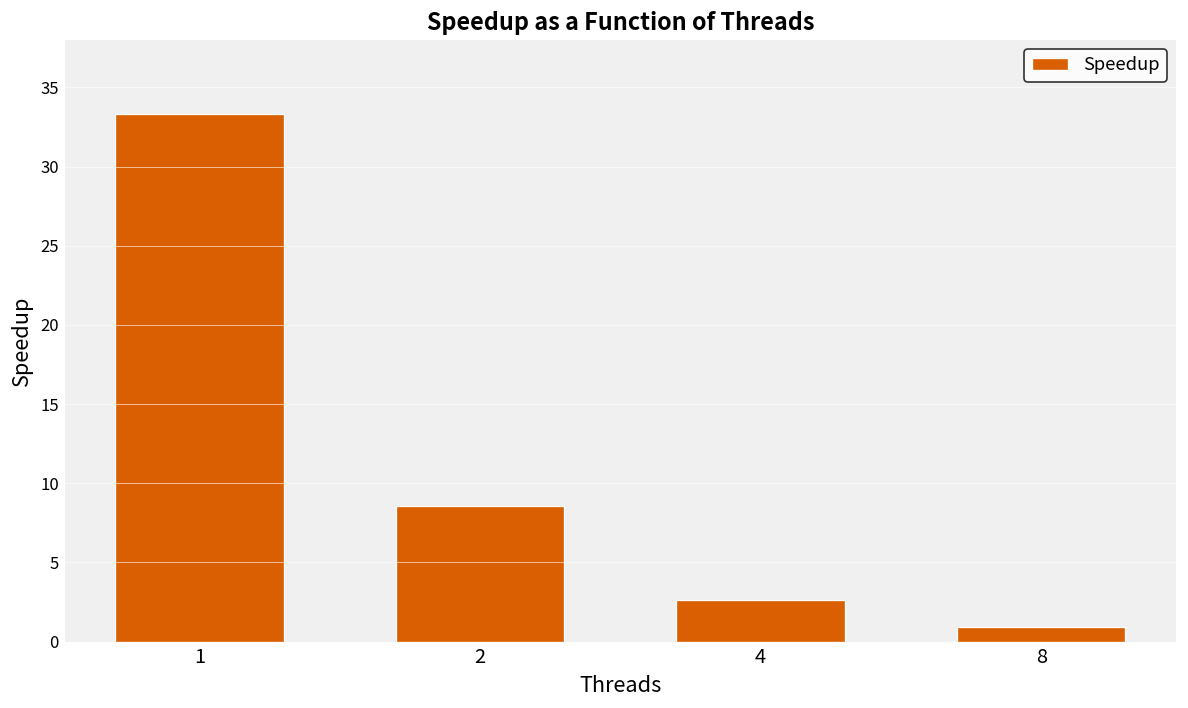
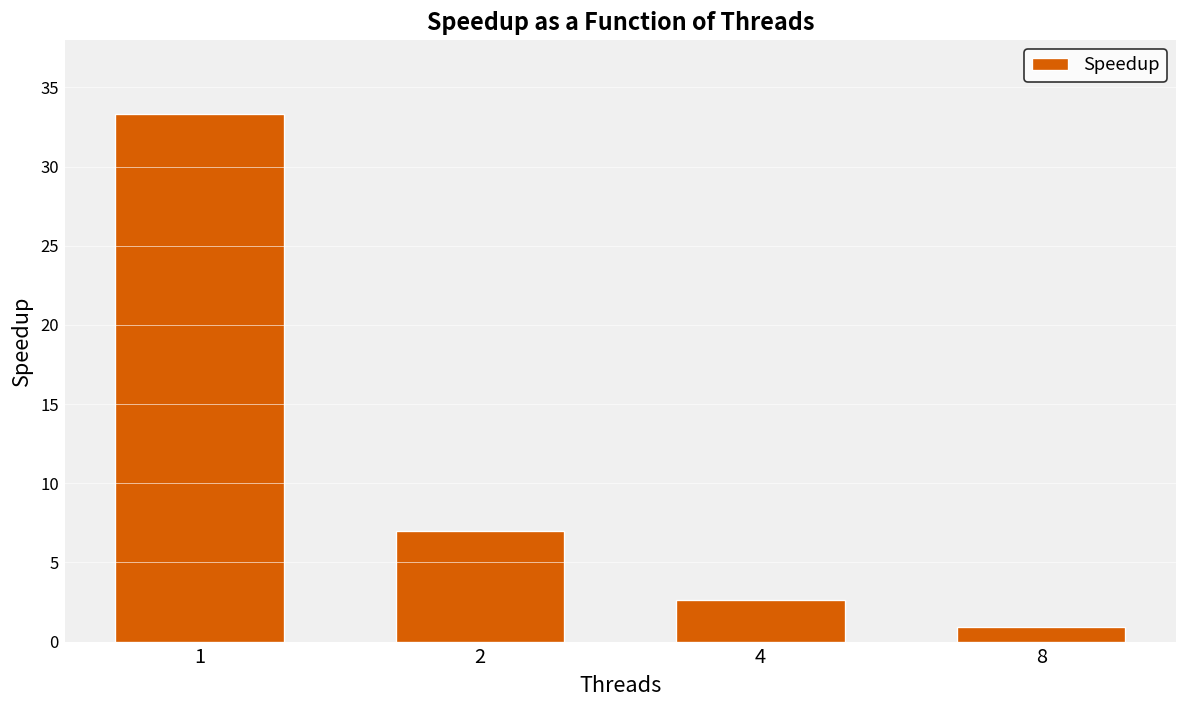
2: 8.5 -> 7.0
